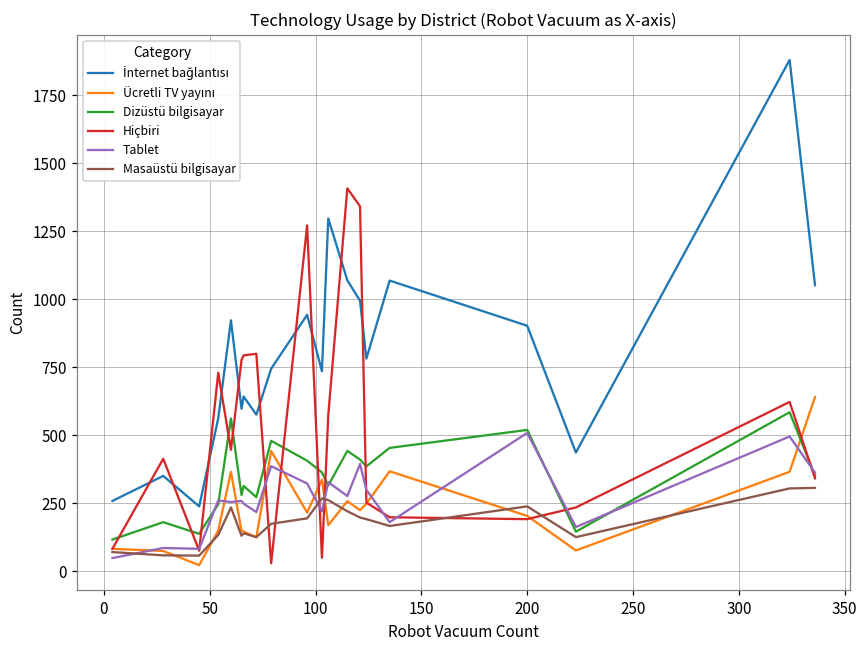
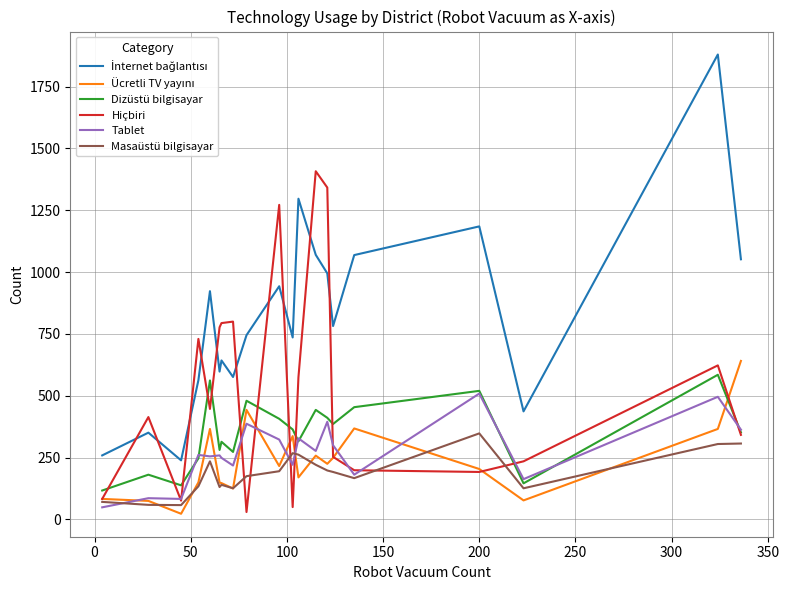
İnternet bağlantısı, 200: 900 -> 1190
Masaüstü bilgisayar, 200: 240 -> 350
